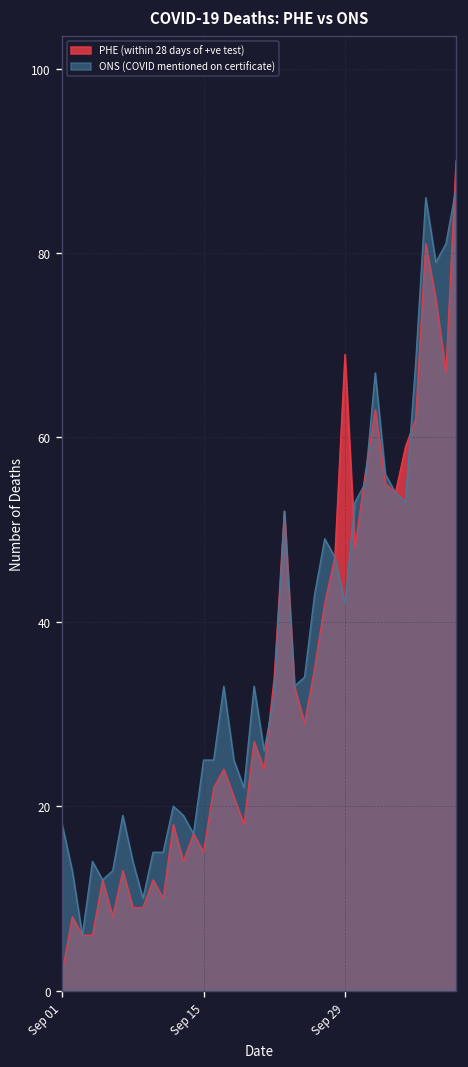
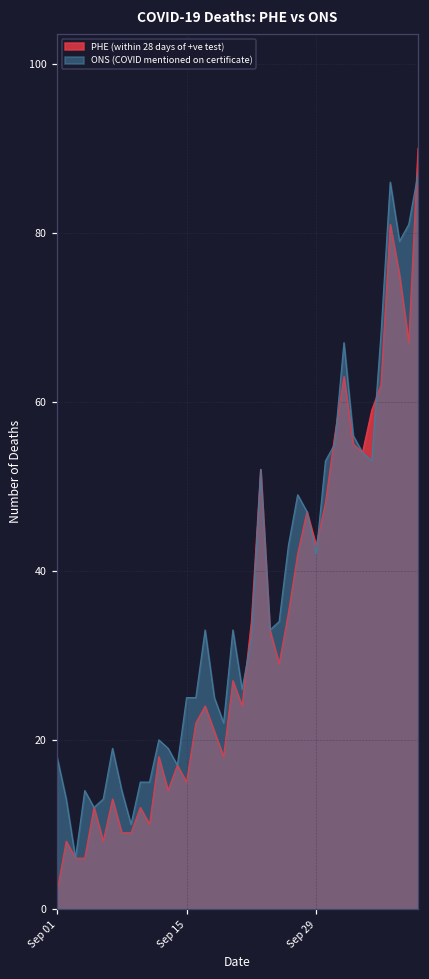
PHE (within 28 days of +ve test), Sep 29: 69 -> 43
